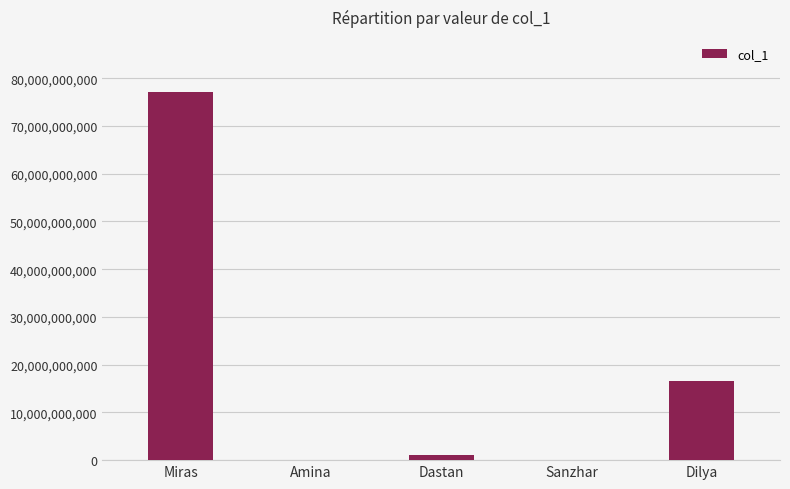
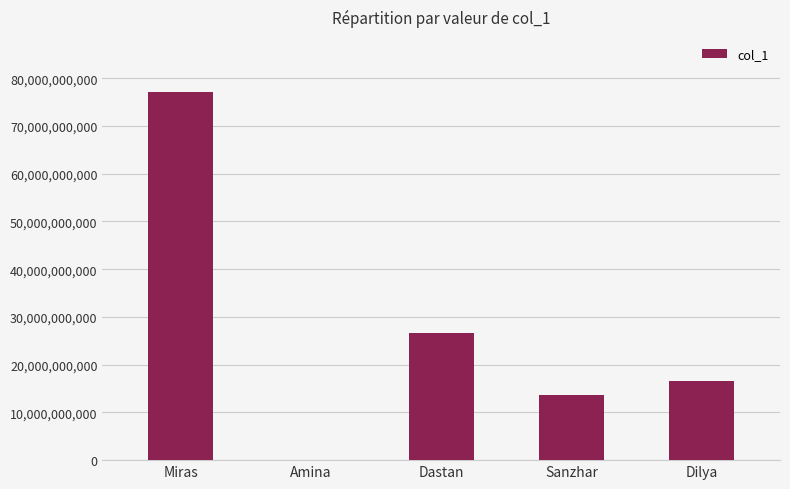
Dastan: 1,000,000,000 -> 27,000,000,000
Sanzhar: 0 -> 14,000,000,000
